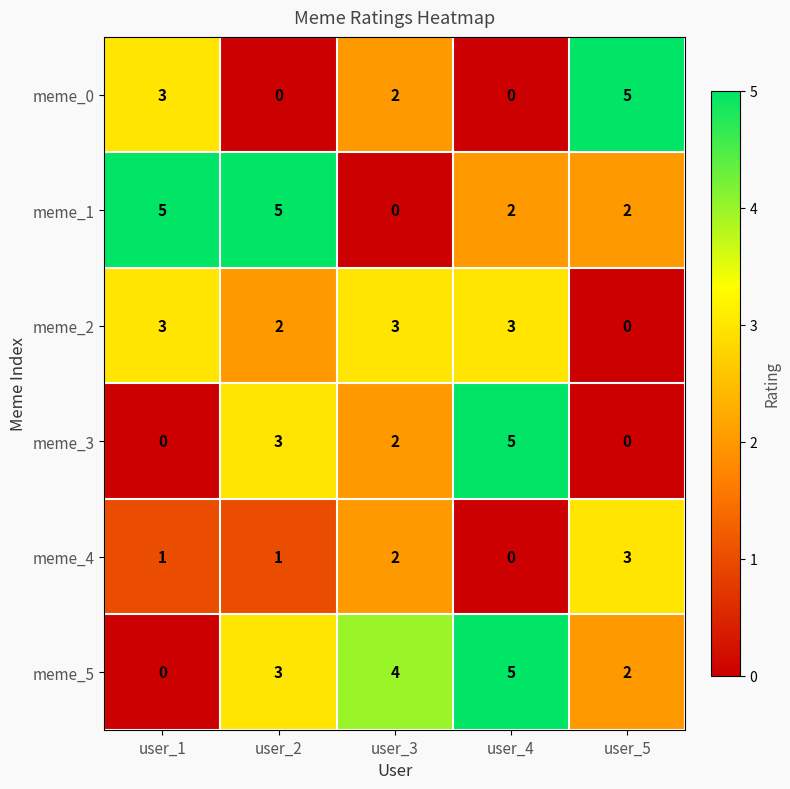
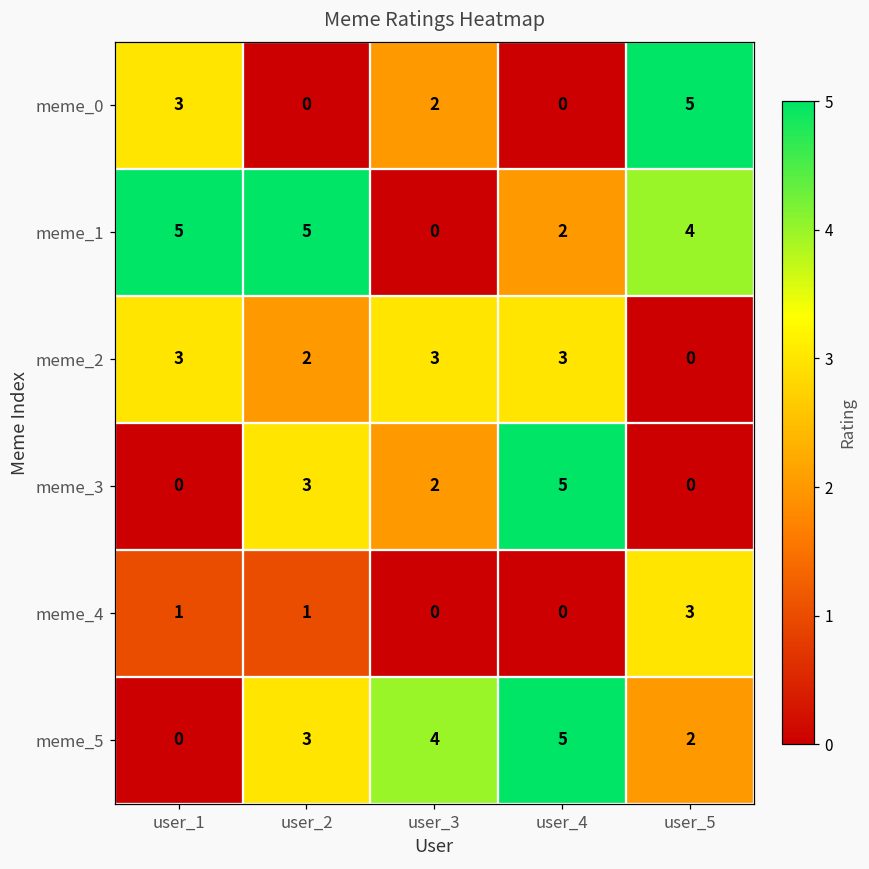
meme_1, user_5: 2 -> 4
meme_4, user_3: 2 -> 0
